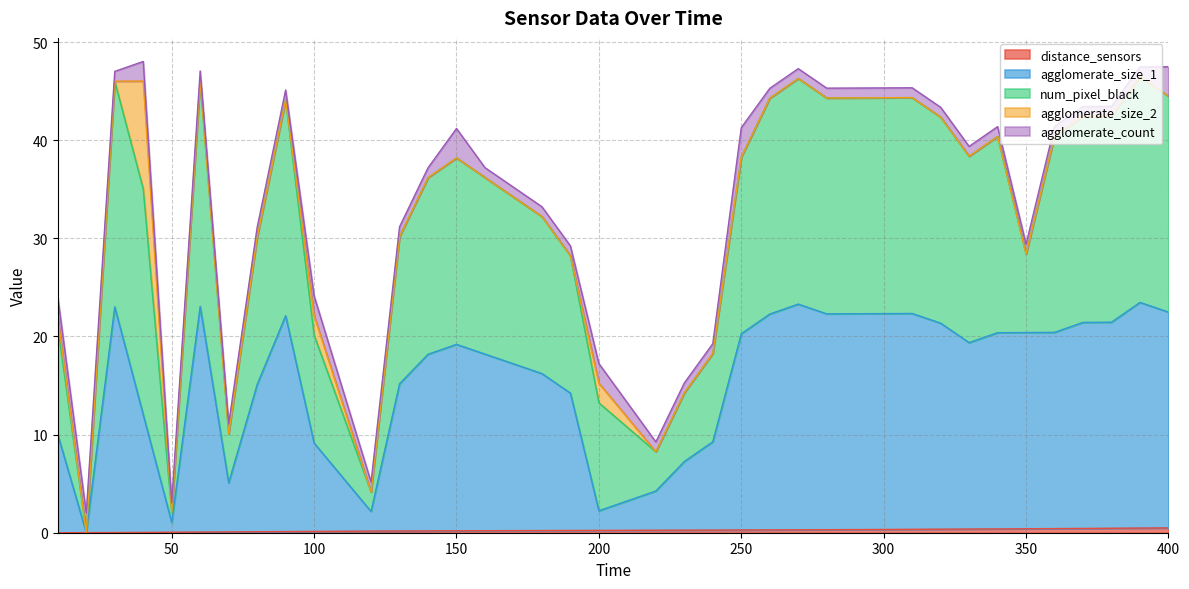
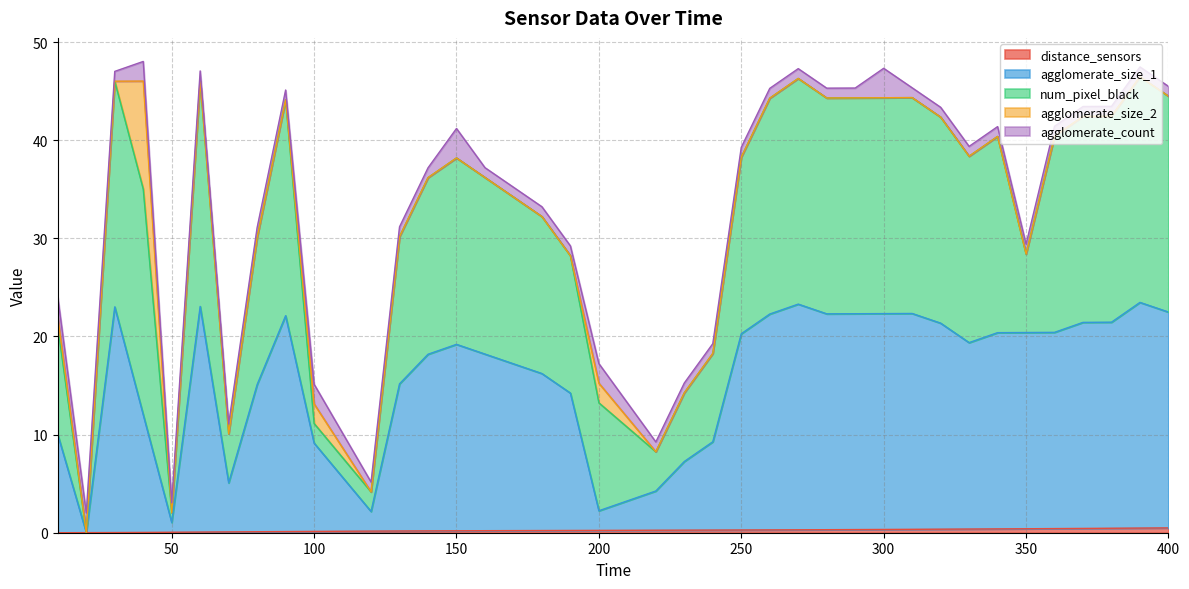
num_pixel_black, 100: 11 -> 2
agglomerate_count, 250: 3 -> 1
agglomerate_count, 300: 1 -> 3
agglomerate_count, 400: 3 -> 1
